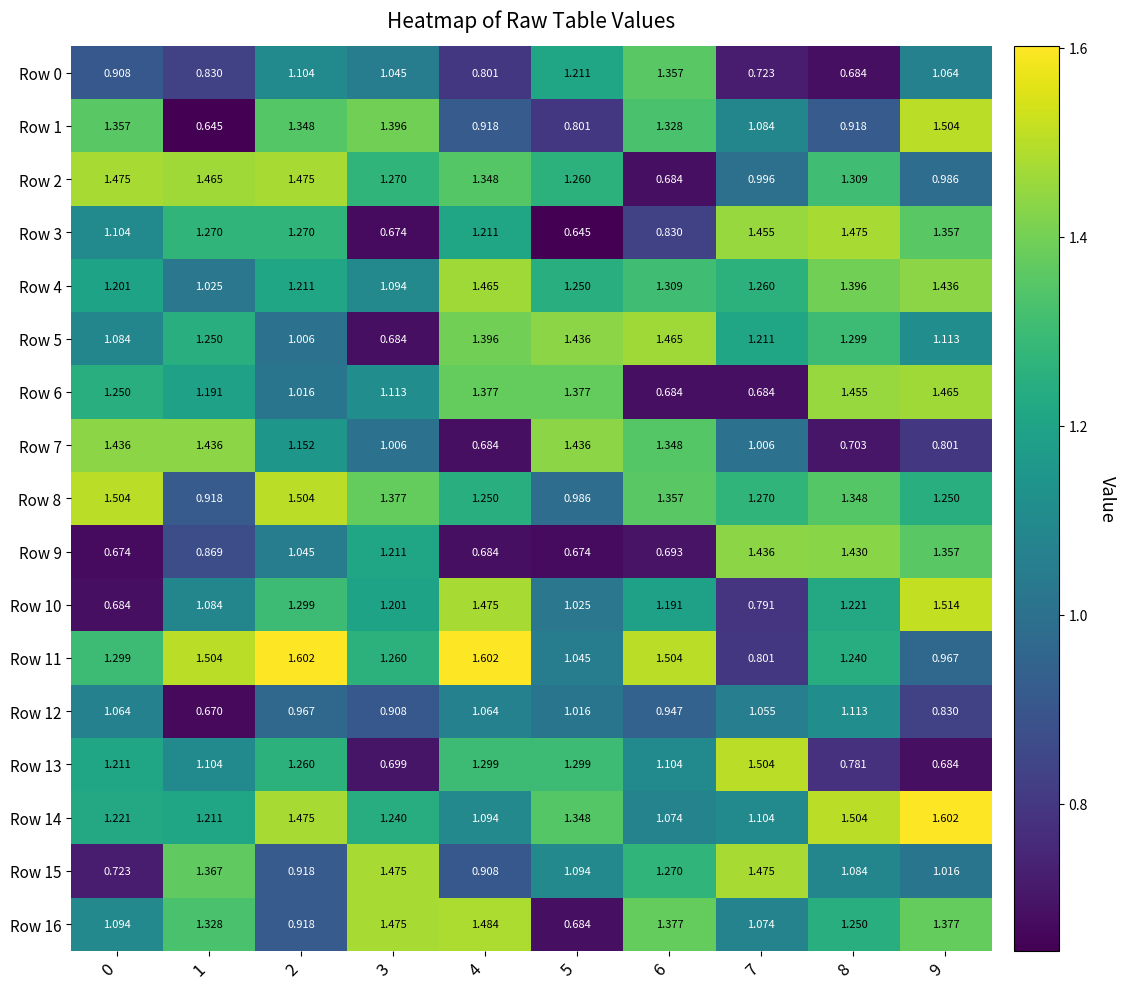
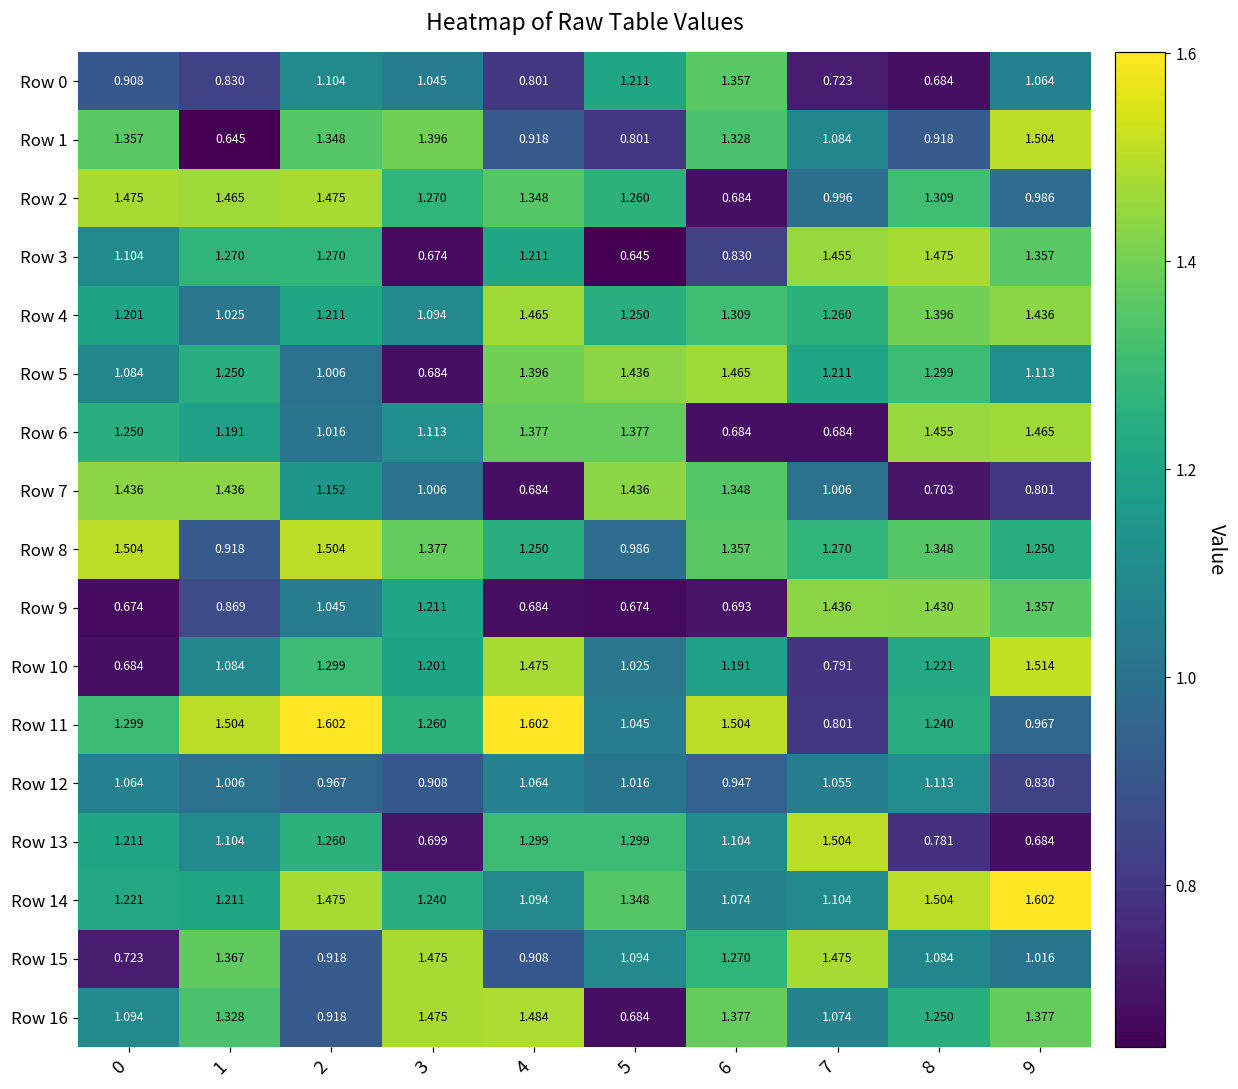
Row 12, 1: 0.670 -> 1.006
